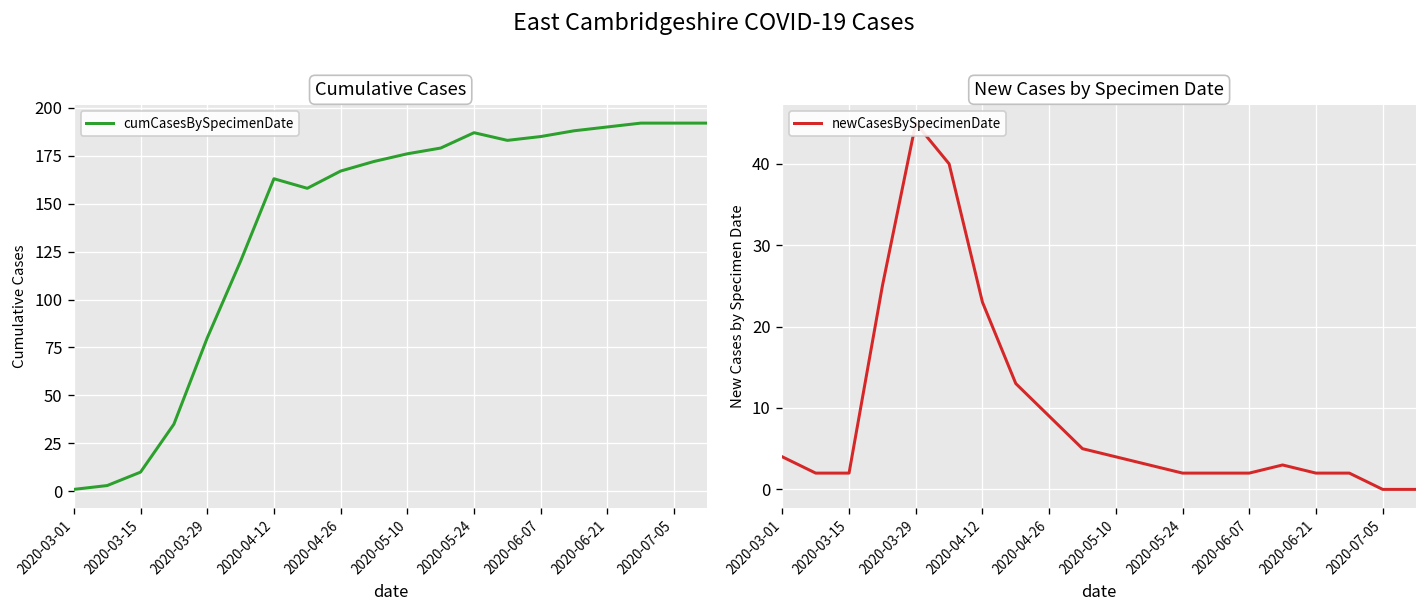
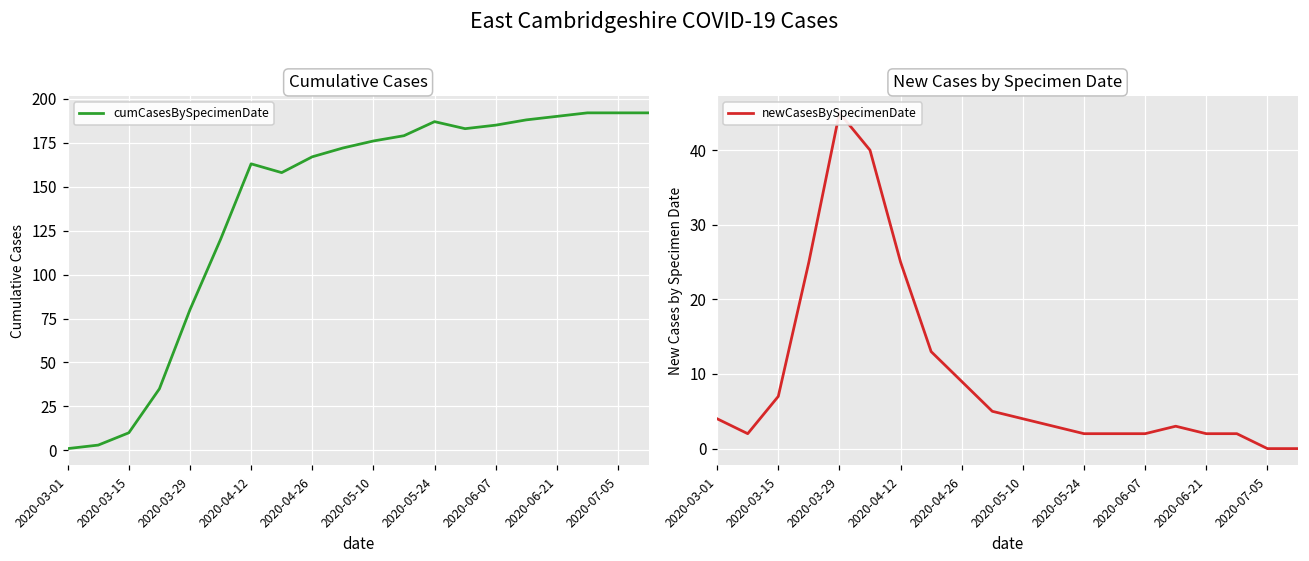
New Cases by Specimen Date, 2020-03-15: 2 -> 7
New Cases by Specimen Date, 2020-04-12: 23 -> 25
